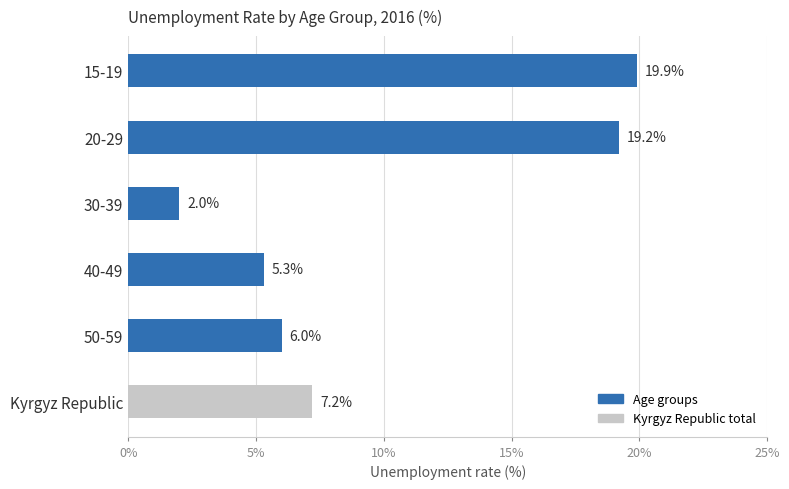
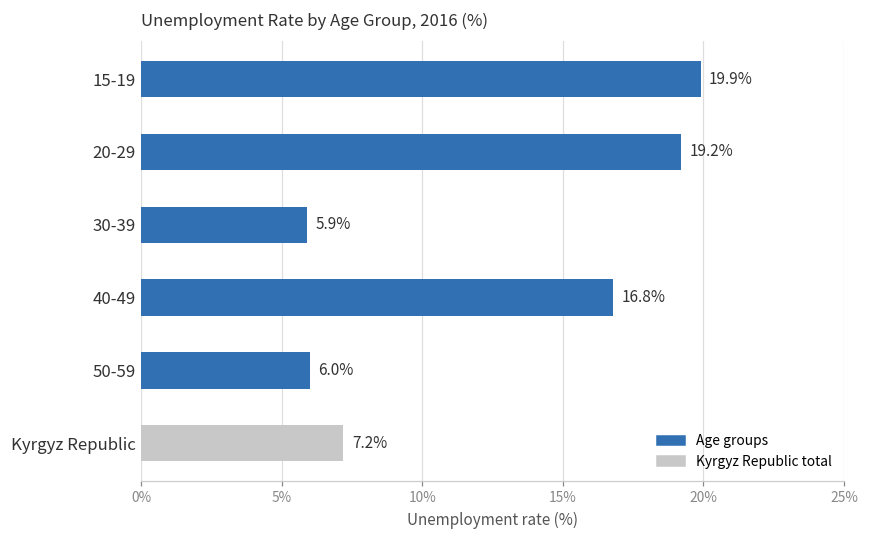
30-39: 2.0% -> 5.9%
40-49: 5.3% -> 16.8%
